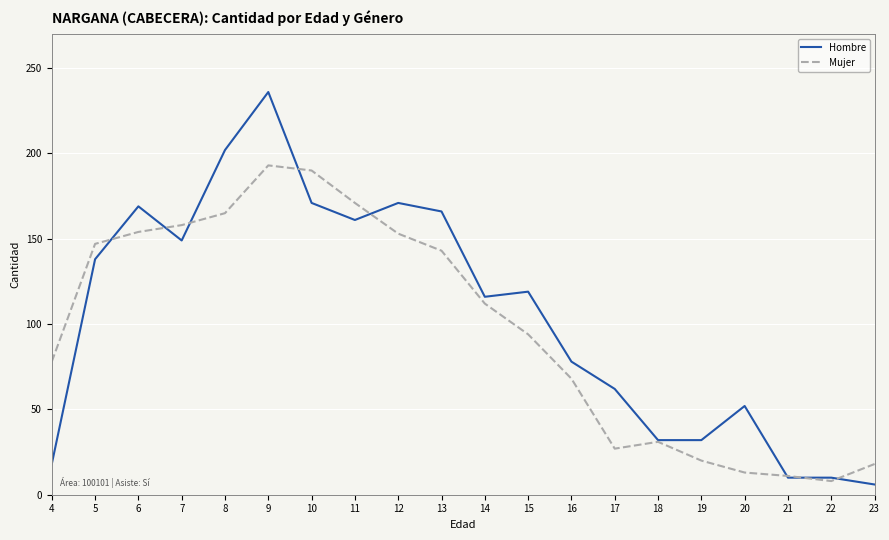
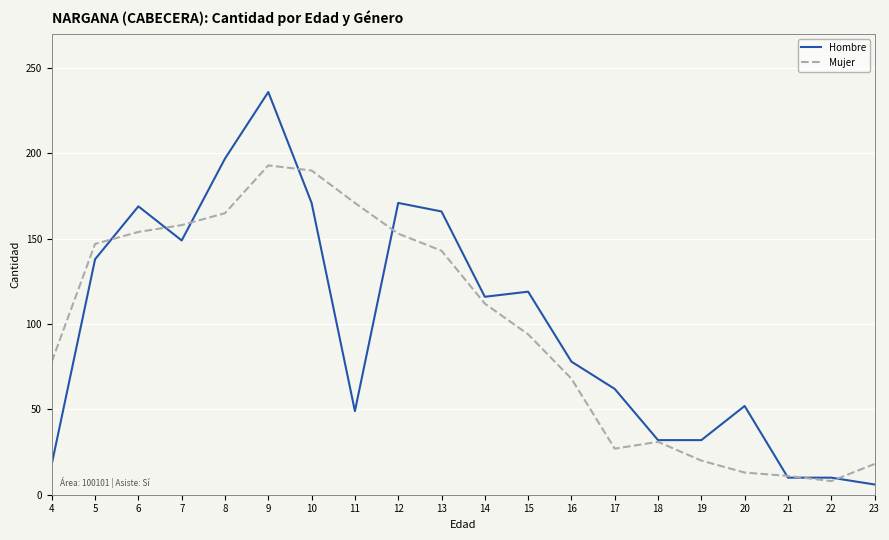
Hombre, 8: 202 -> 197
Hombre, 11: 161 -> 49
